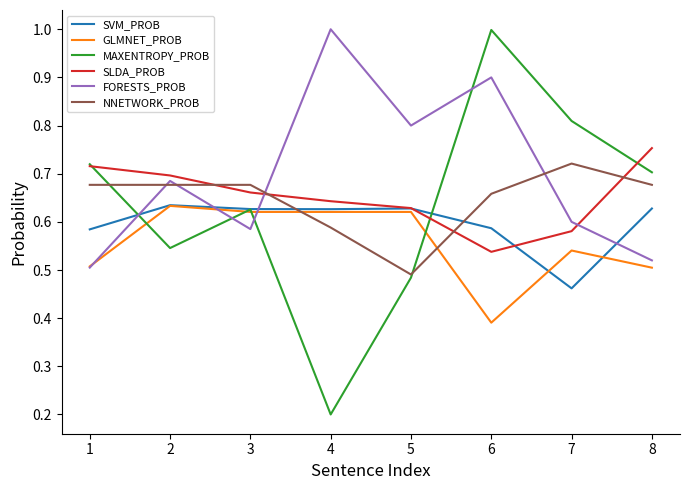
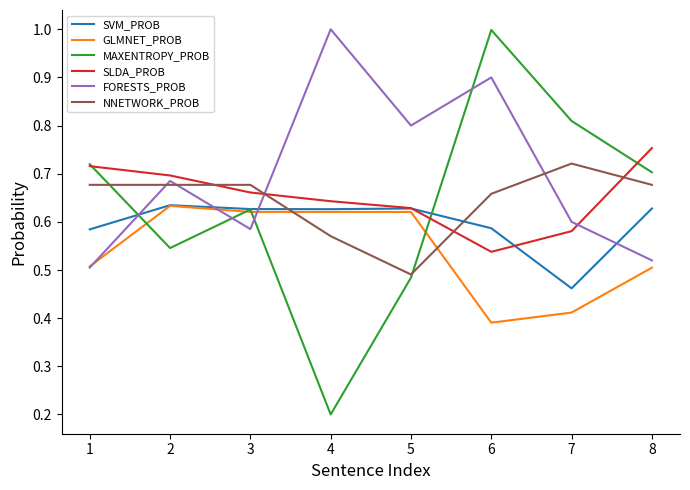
NNETWORK_PROB, 4: 0.59 -> 0.57
GLMNET_PROB, 7: 0.54 -> 0.41
